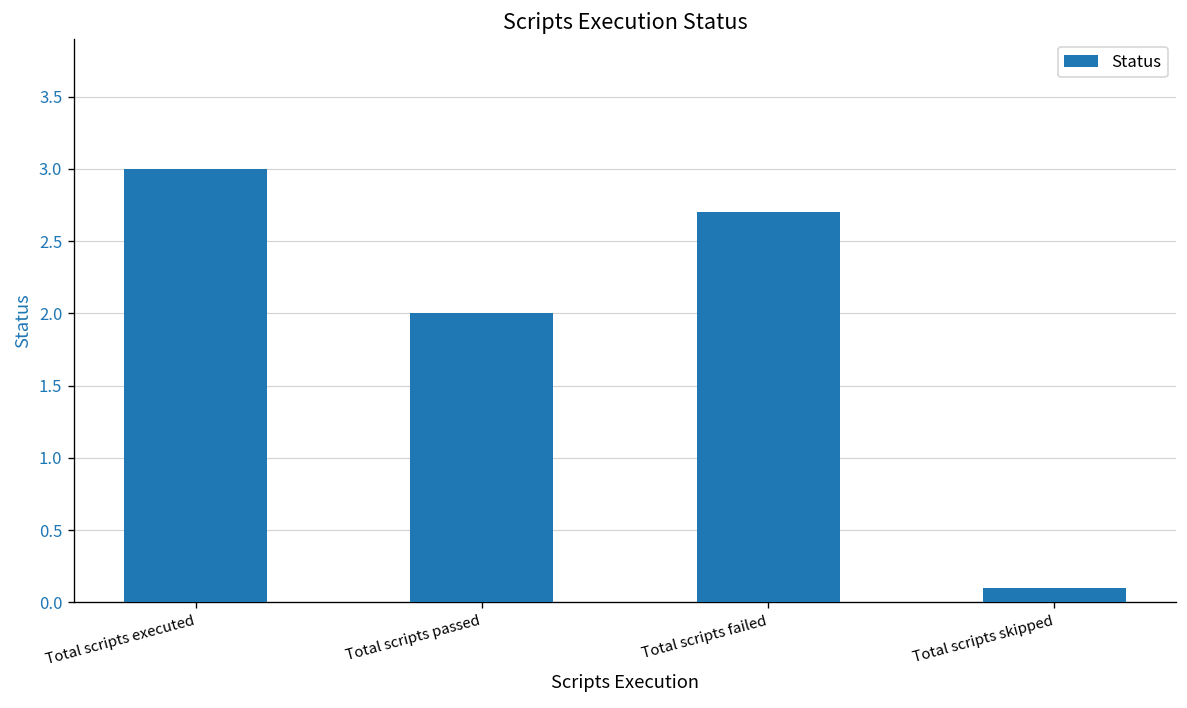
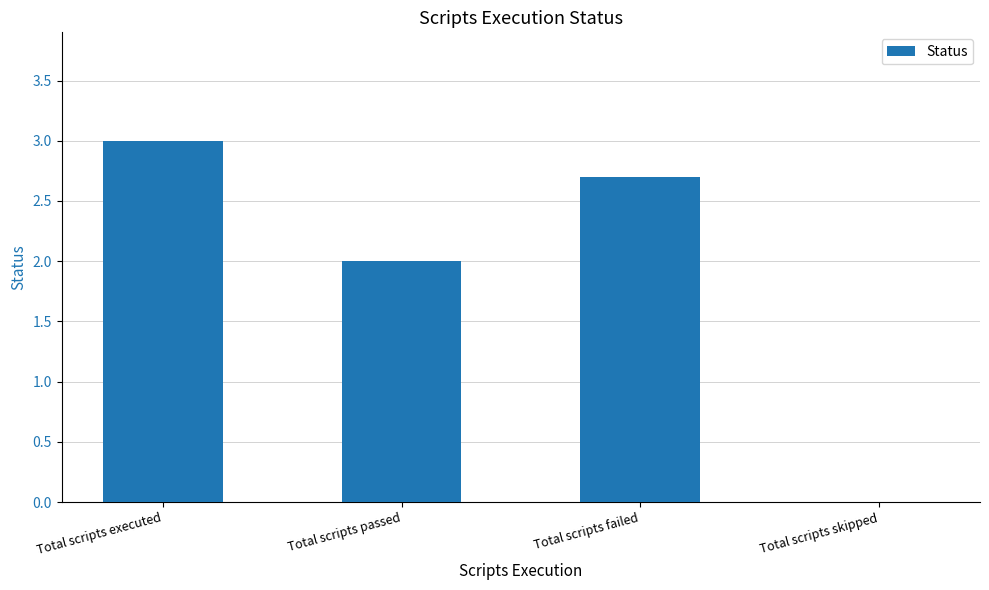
Total scripts skipped: 0.1 -> 0.0
